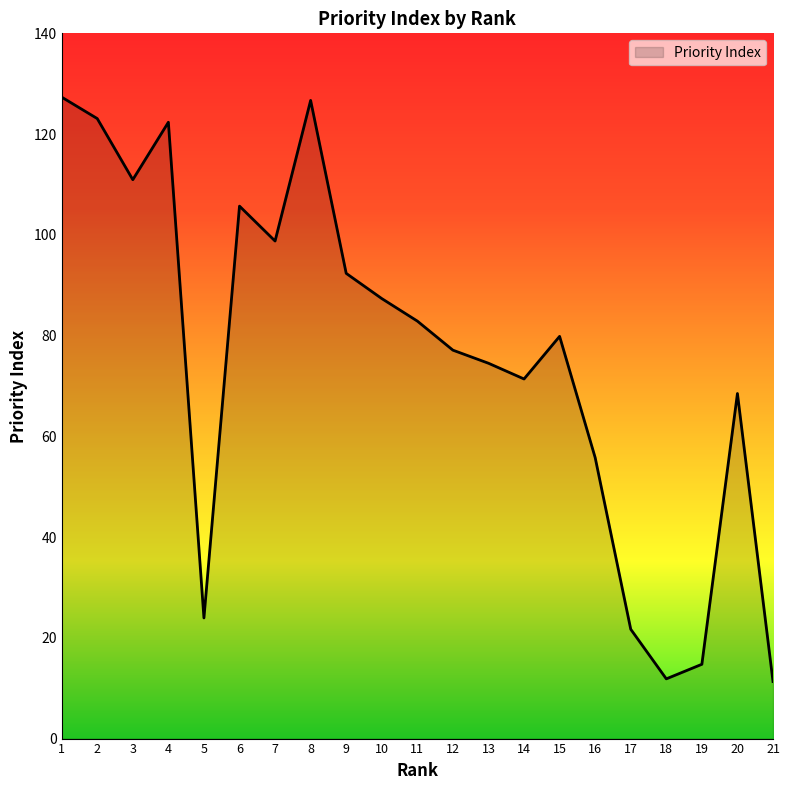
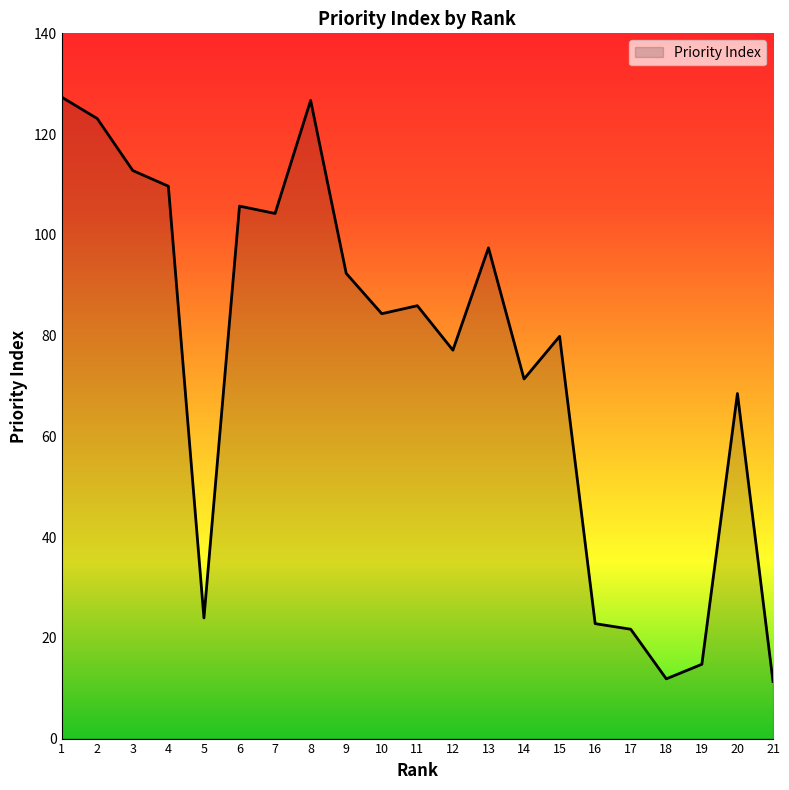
3: 111 -> 113
4: 122 -> 110
7: 99 -> 104
10: 87 -> 84
11: 83 -> 86
13: 75 -> 97
16: 56 -> 23
